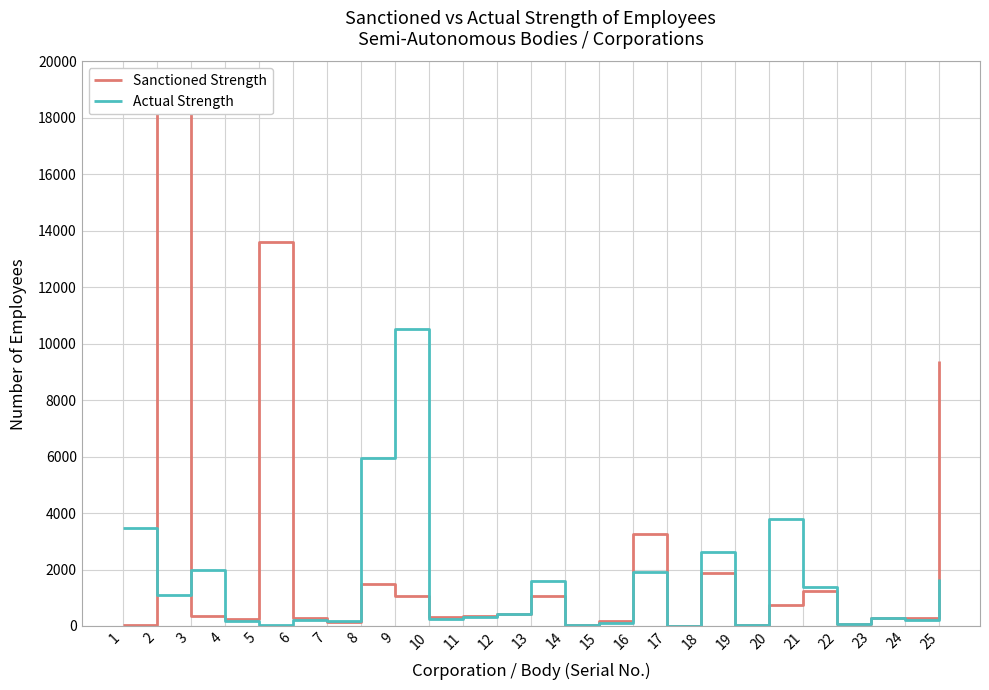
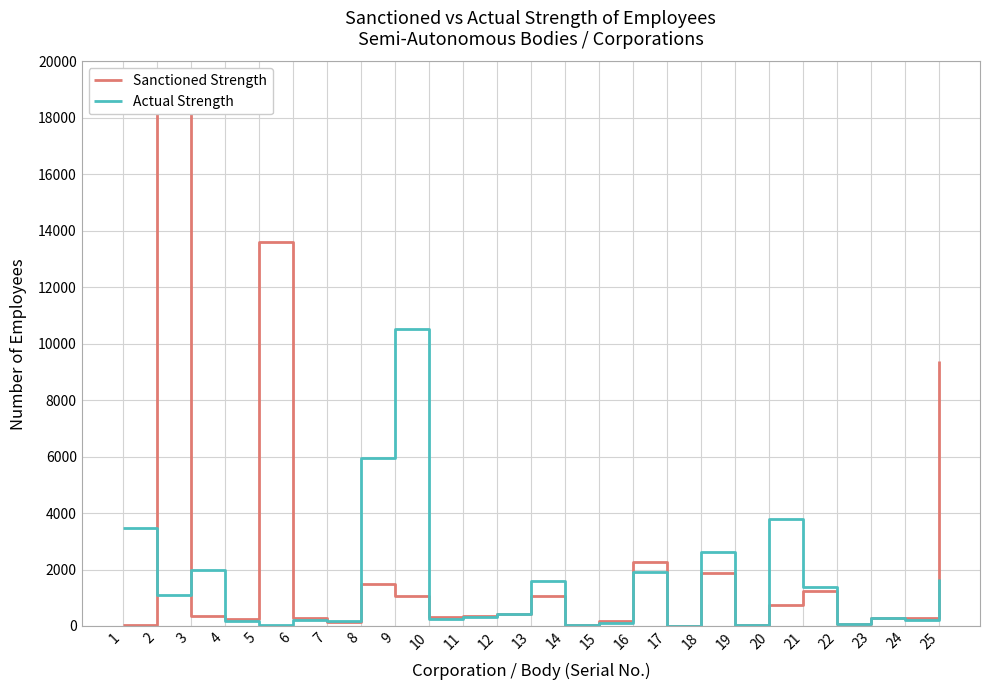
Sanctioned Strength, 16: 3200 -> 2300
